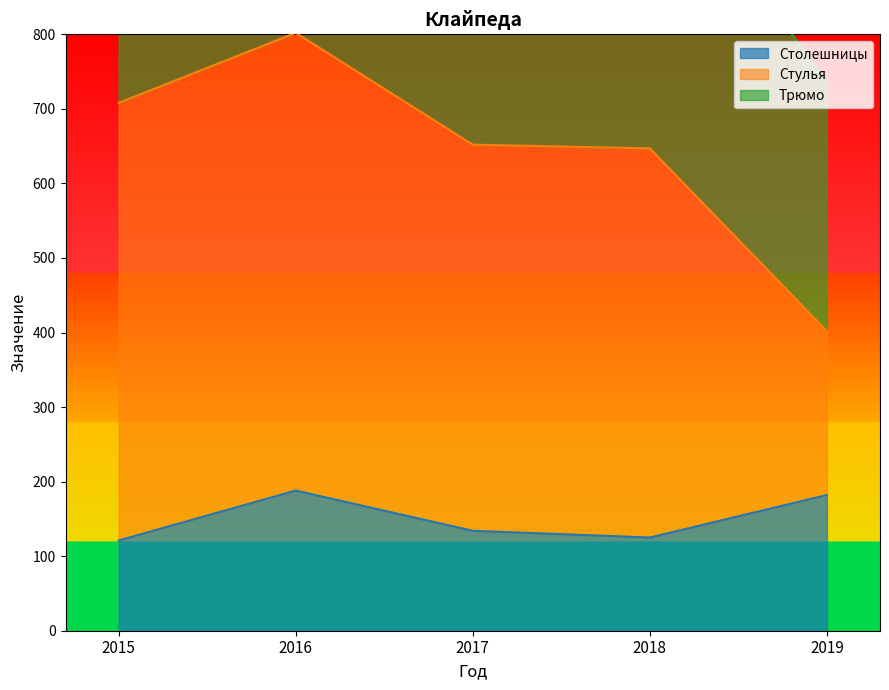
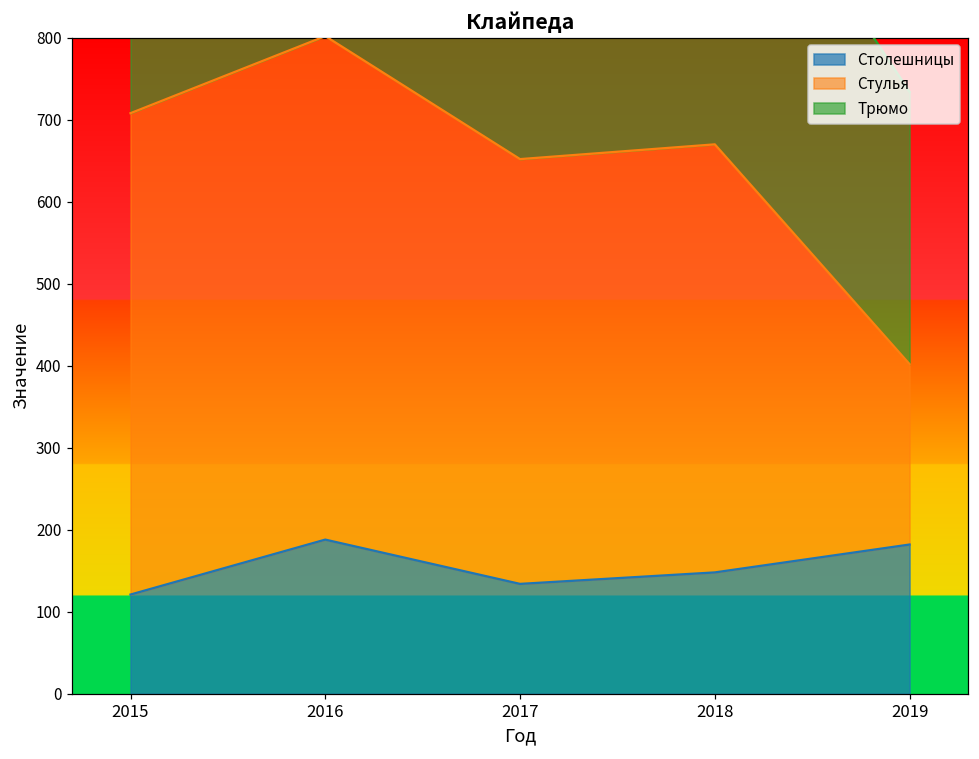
Столешницы, 2018: 130 -> 150
